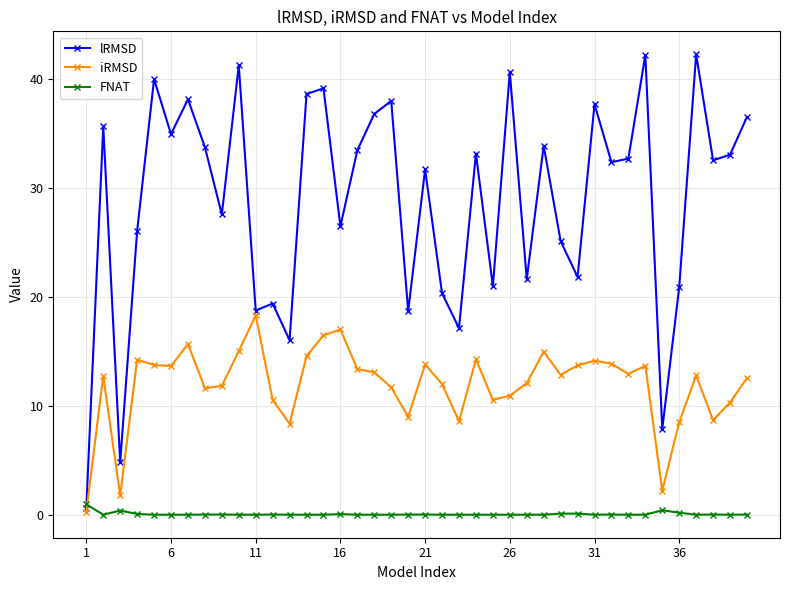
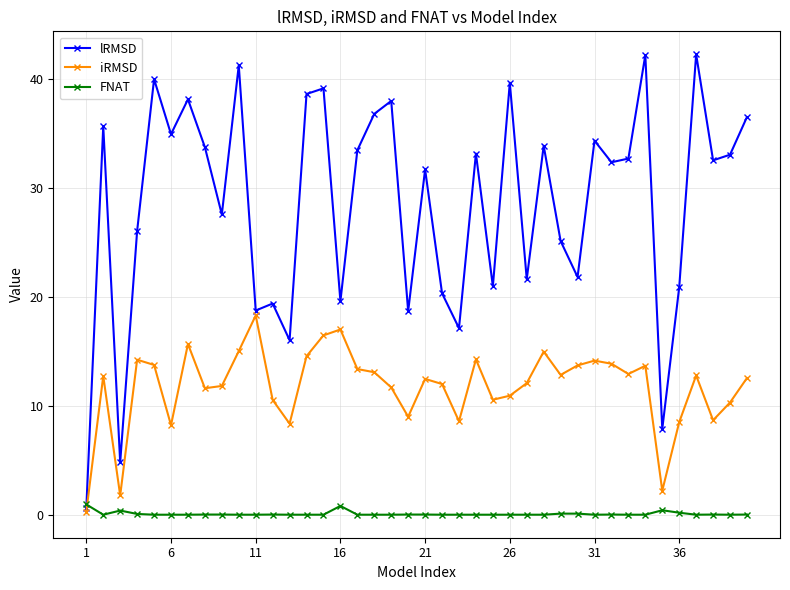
iRMSD, 6: 13.7 -> 8.2
lRMSD, 16: 26.5 -> 19.6
FNAT, 16: 0.1 -> 0.8
iRMSD, 21: 13.8 -> 12.5
lRMSD, 26: 40.6 -> 39.7
lRMSD, 31: 37.7 -> 34.4
